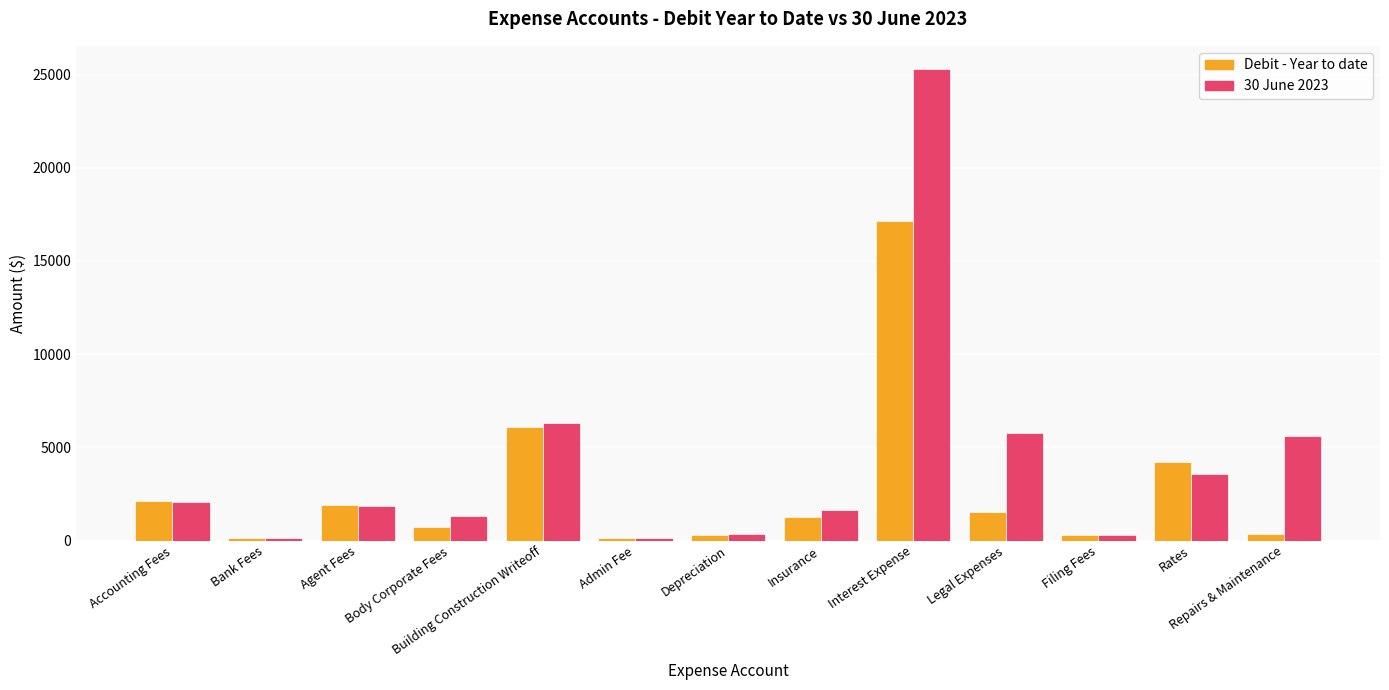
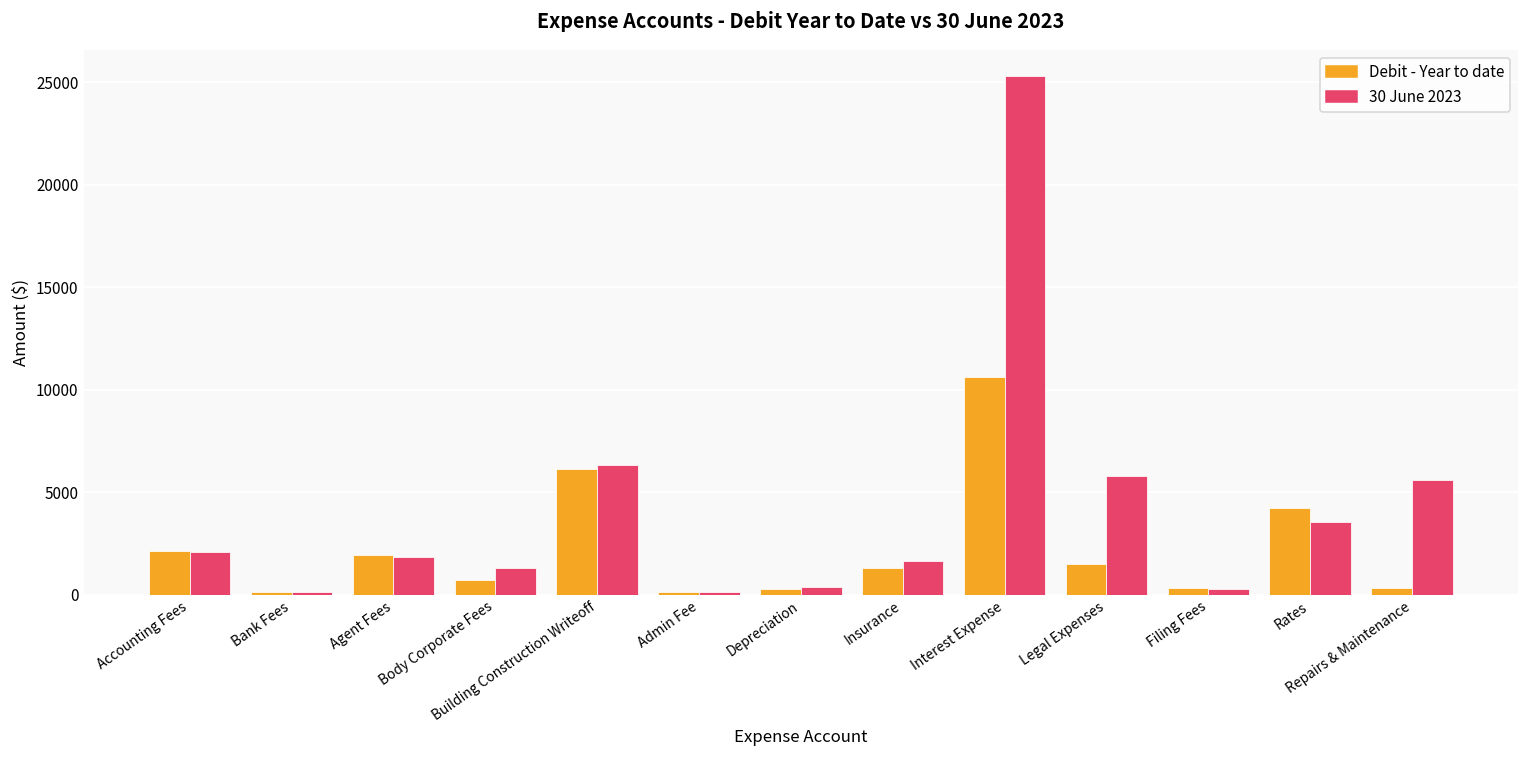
Debit - Year to date, Interest Expense: 17100 -> 10600
